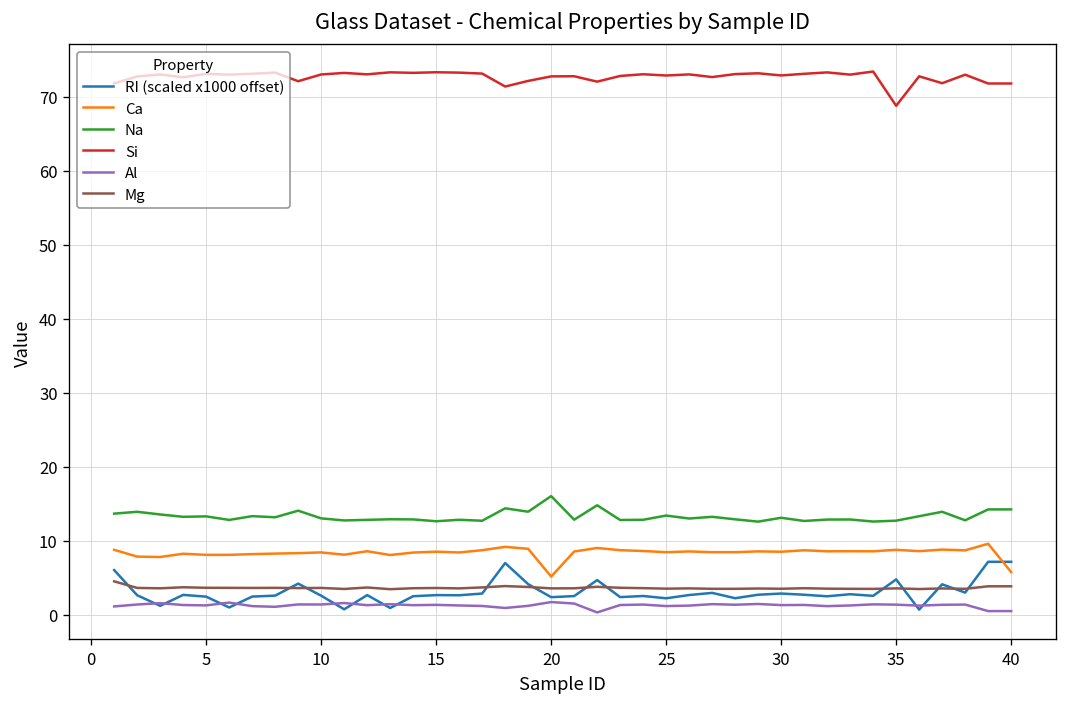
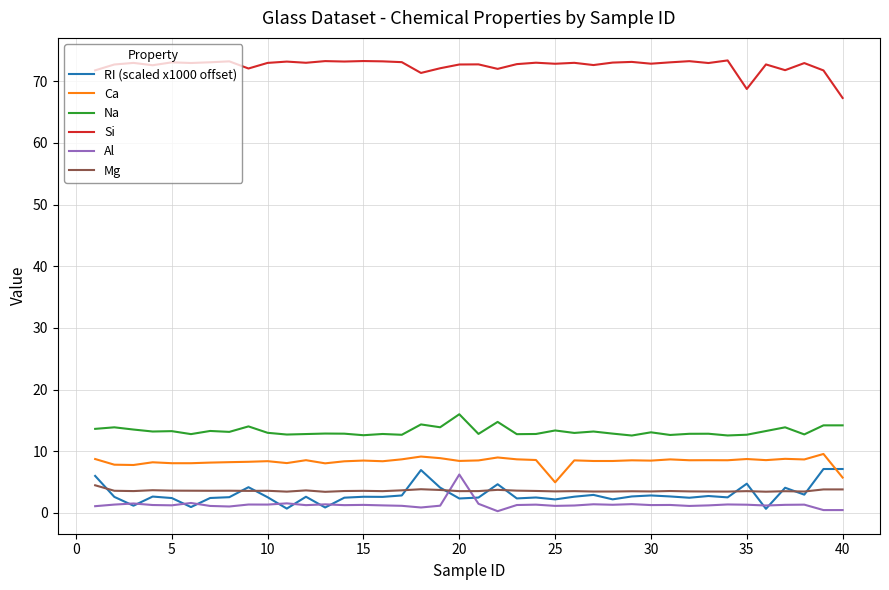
Ca, 20: 5 -> 8
Al, 20: 2 -> 6
Ca, 25: 8 -> 5
Si, 40: 72 -> 67
